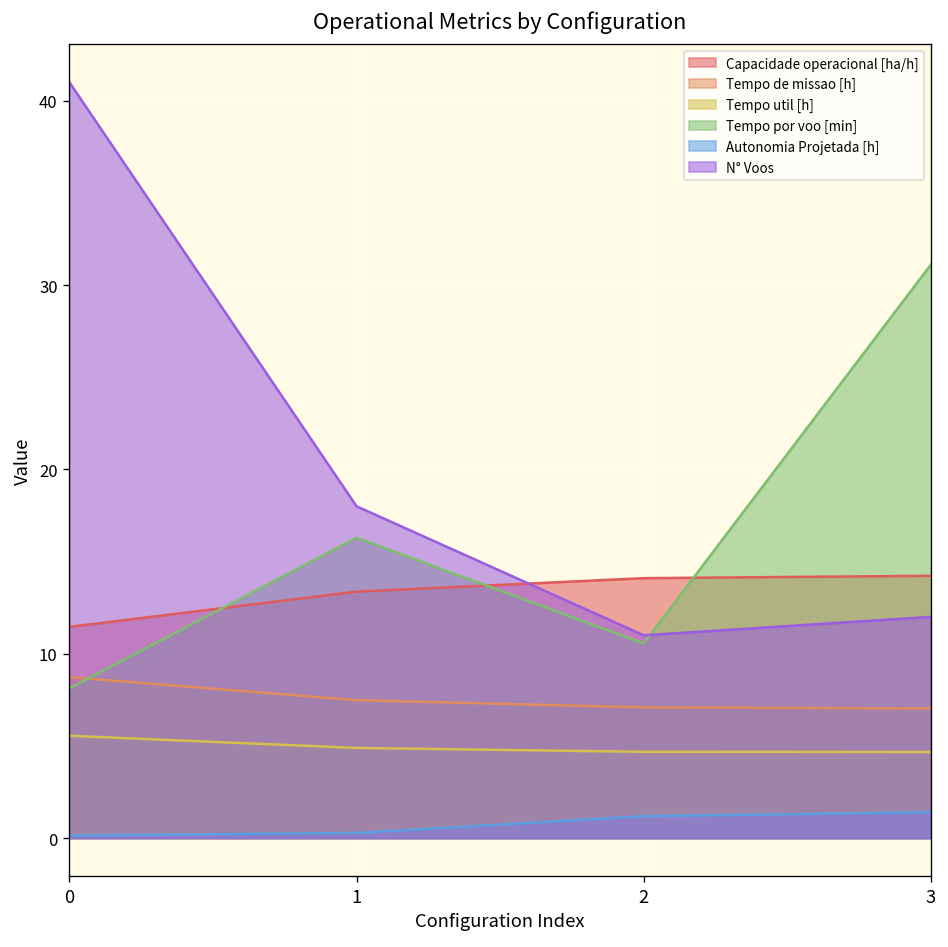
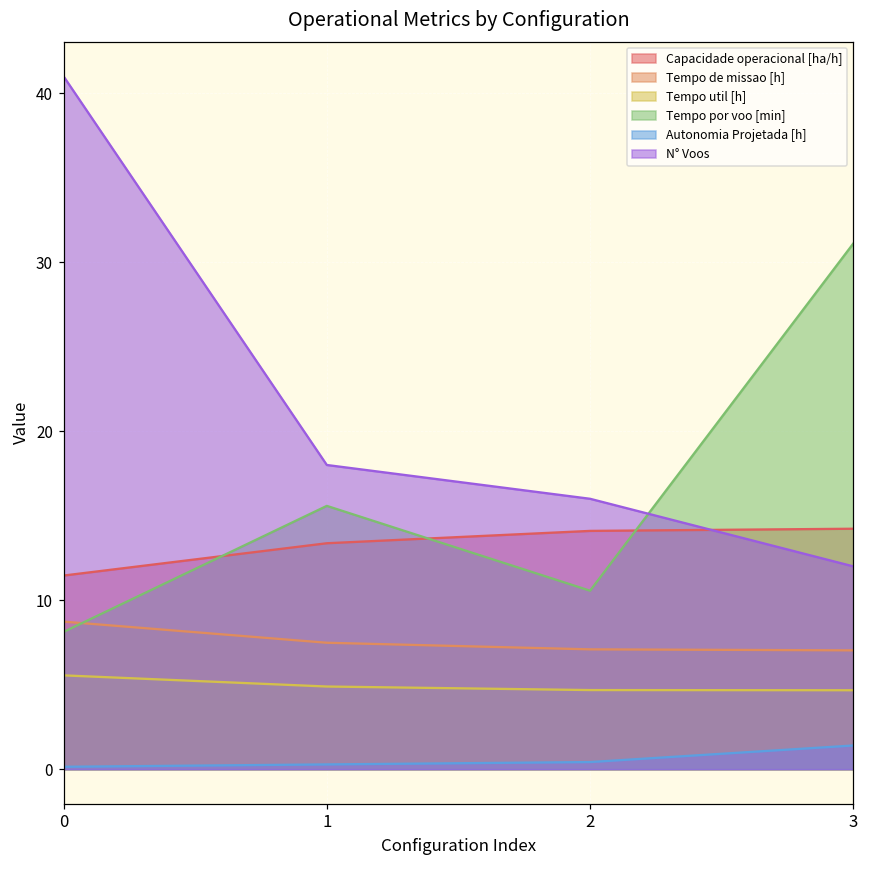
Tempo por voo [min], 1: 16.3 -> 15.6
Autonomia Projetada [h], 2: 1.2 -> 0.4
N° Voos, 2: 11 -> 16
